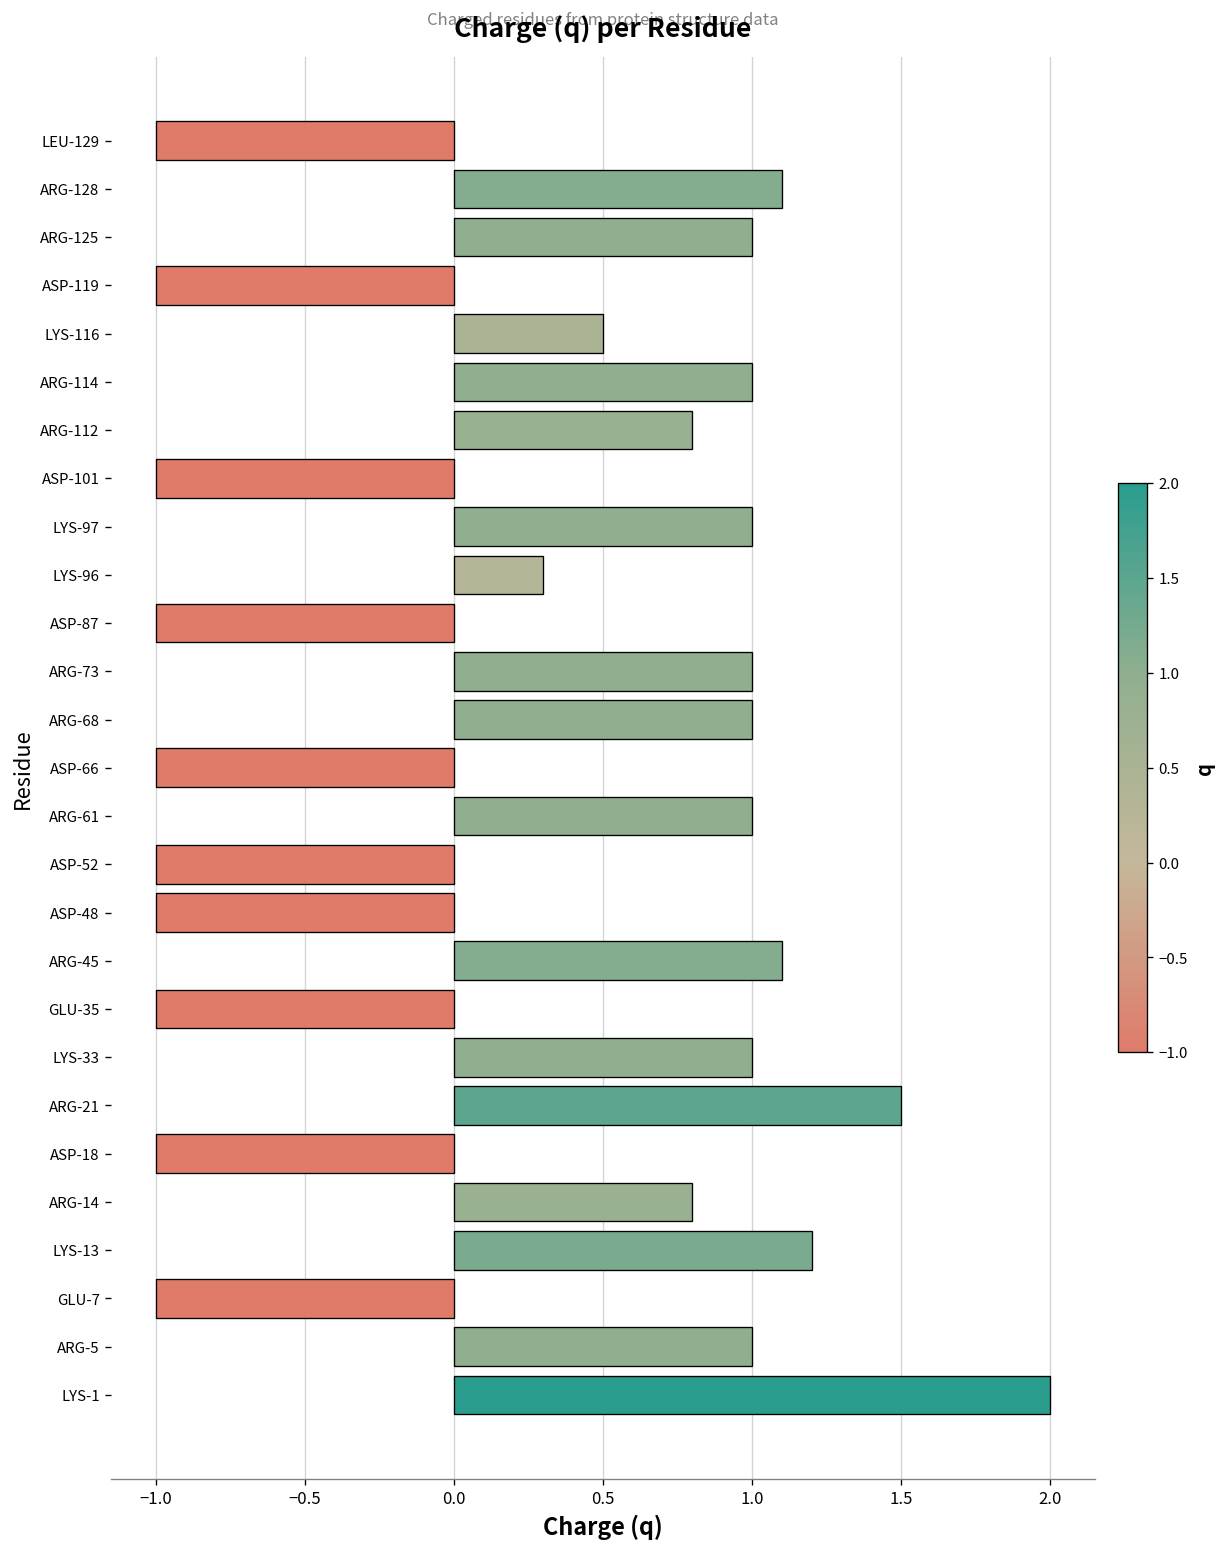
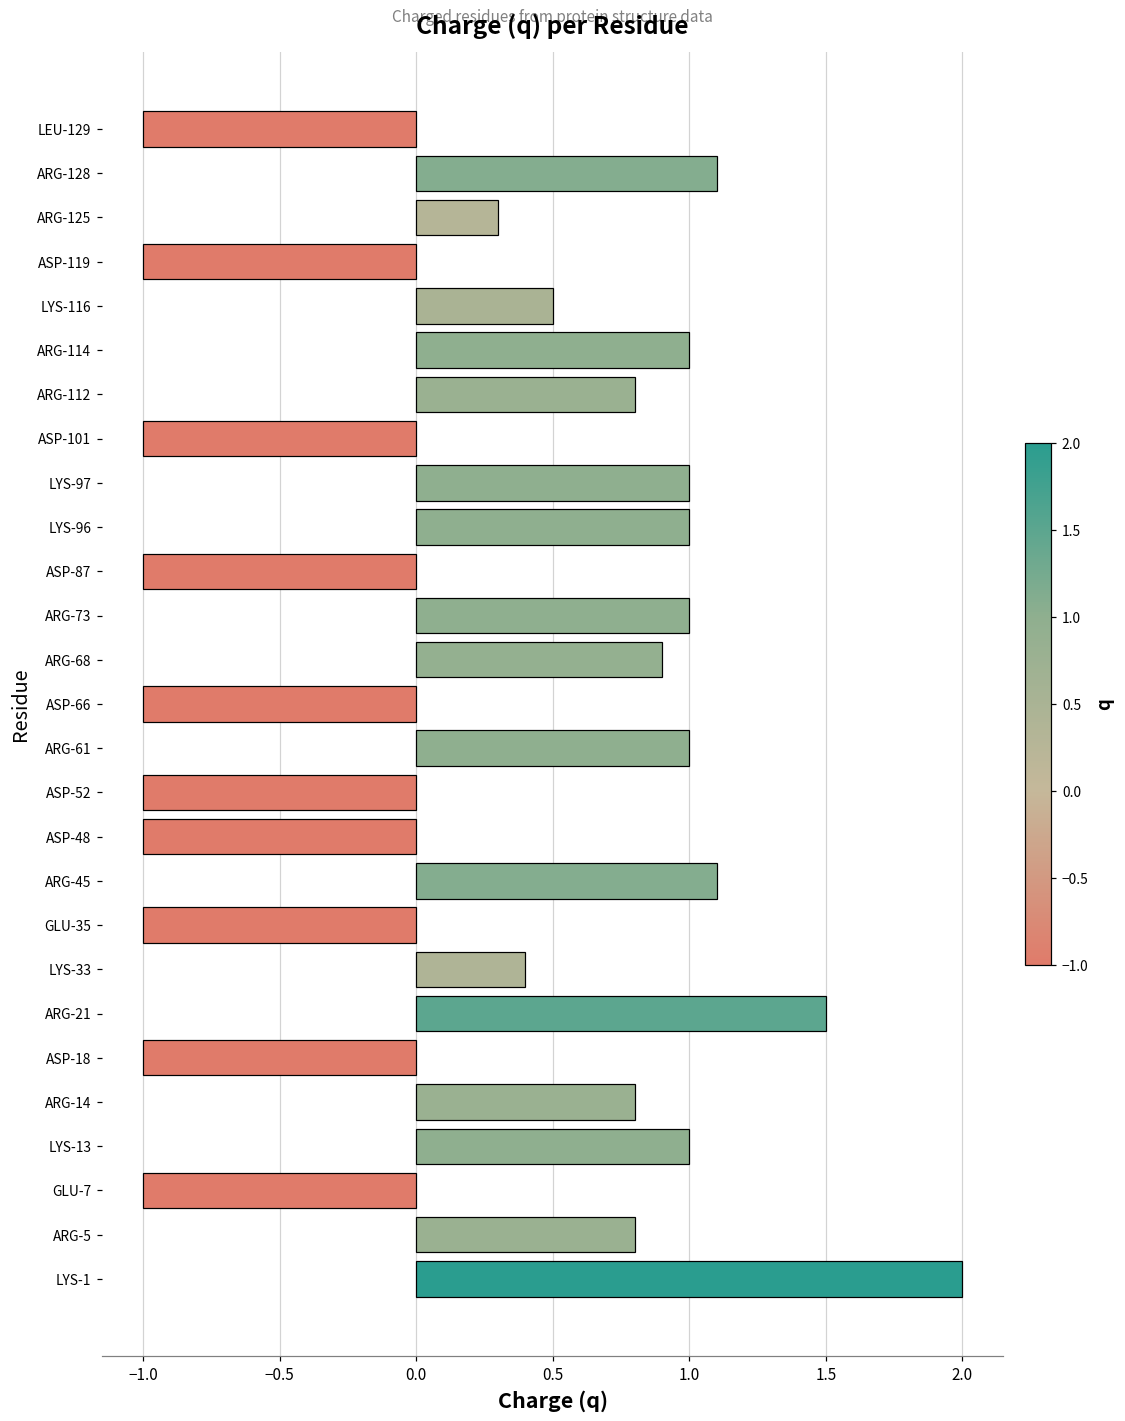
ARG-125: 1.0 -> 0.3
LYS-96: 0.3 -> 1.0
ARG-68: 1.0 -> 0.9
LYS-33: 1.0 -> 0.4
LYS-13: 1.2 -> 1.0
ARG-5: 1.0 -> 0.8
